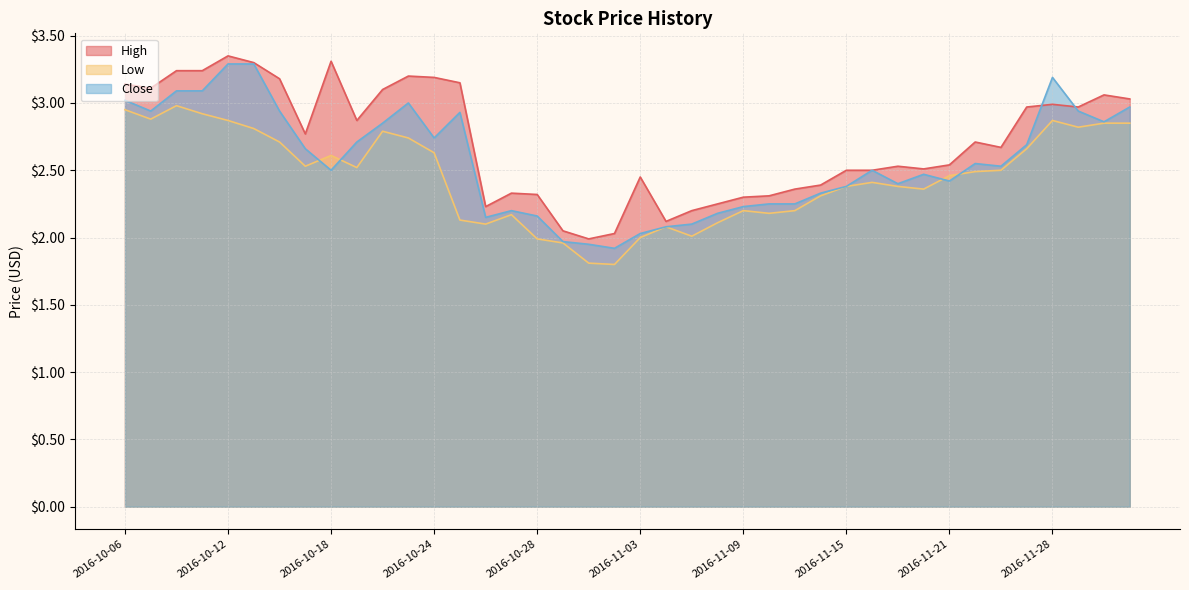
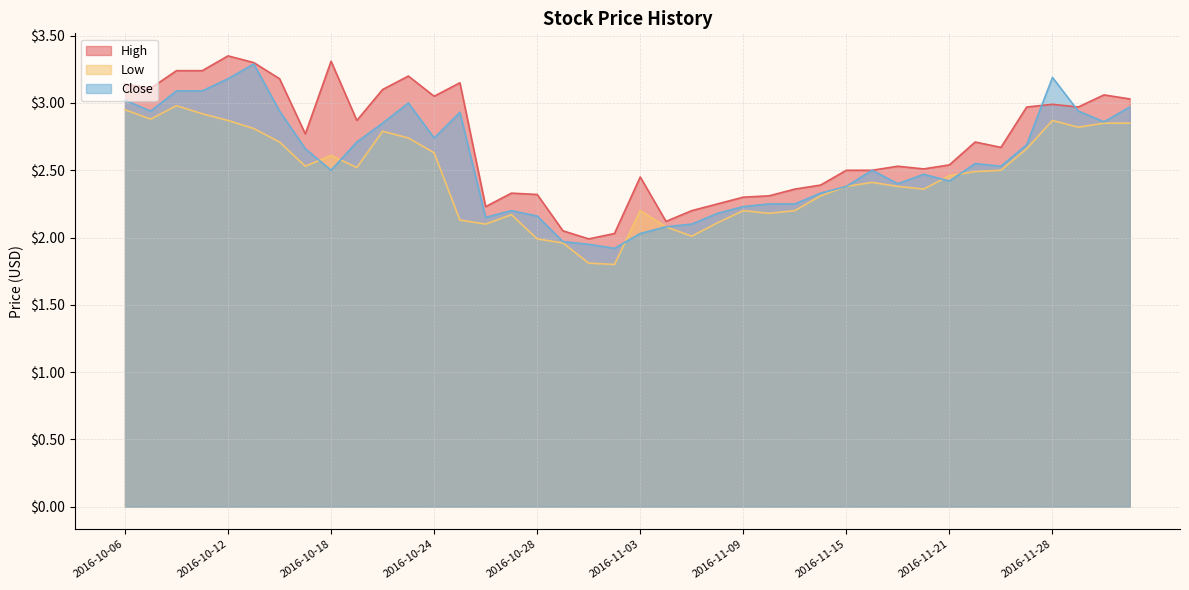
Close, 2016-10-12: $3.29 -> $3.18
High, 2016-10-24: $3.19 -> $3.05
Low, 2016-11-03: $2.0 -> $2.2
